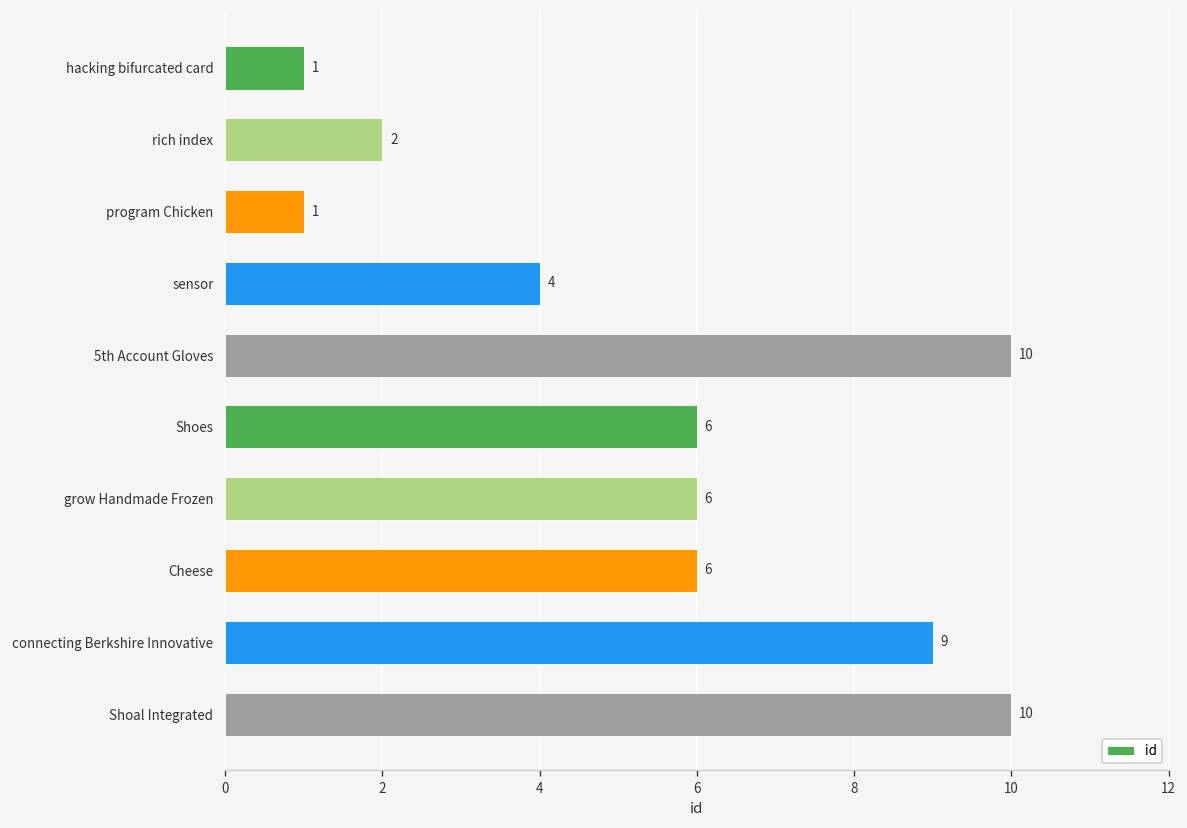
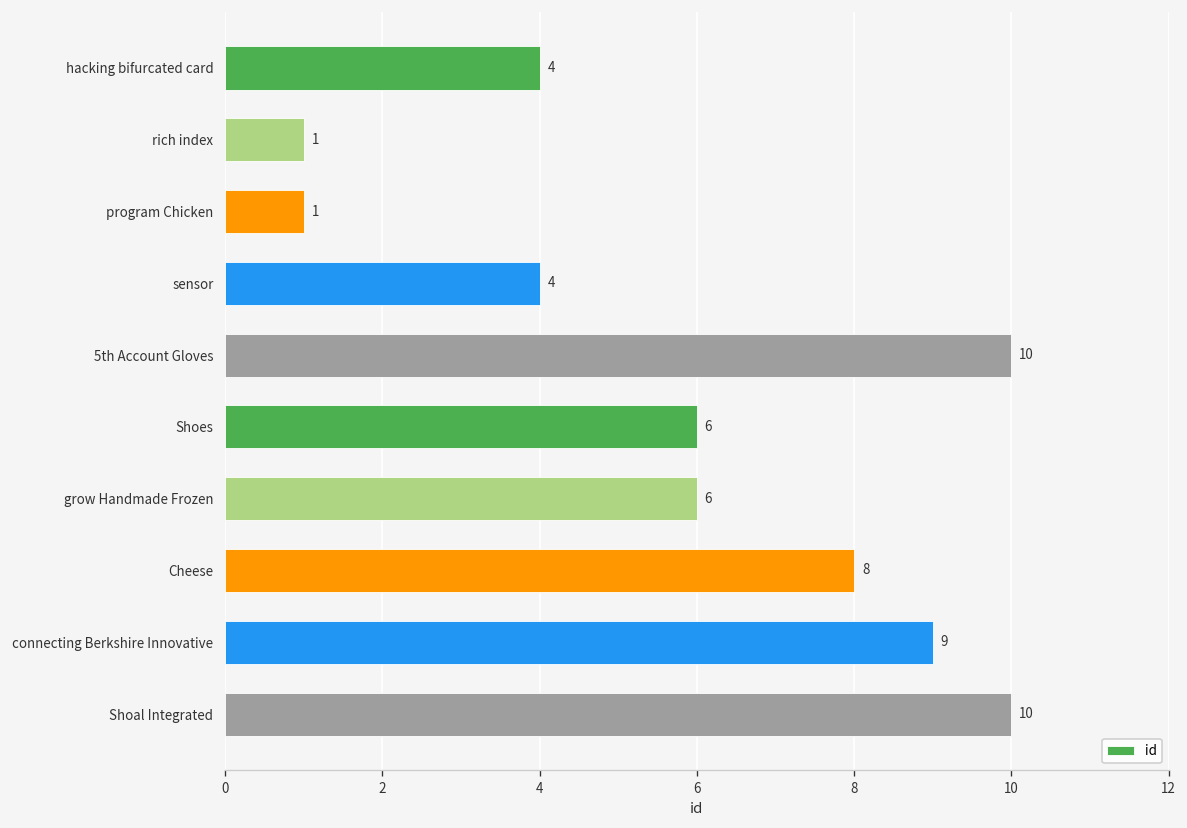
hacking bifurcated card: 1 -> 4
rich index: 2 -> 1
Cheese: 6 -> 8
